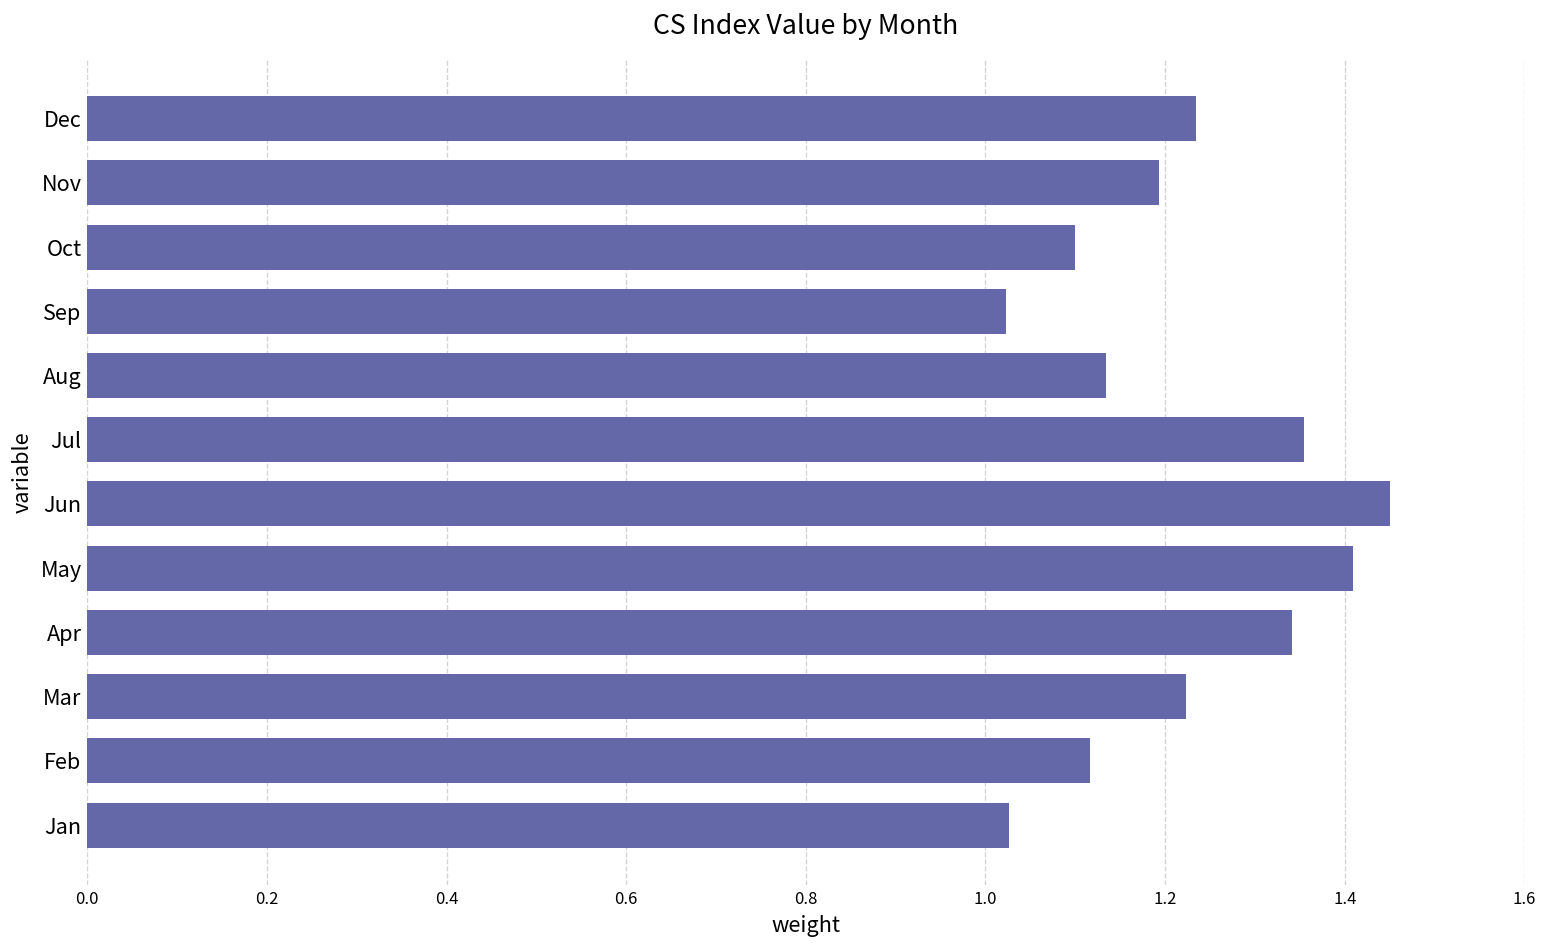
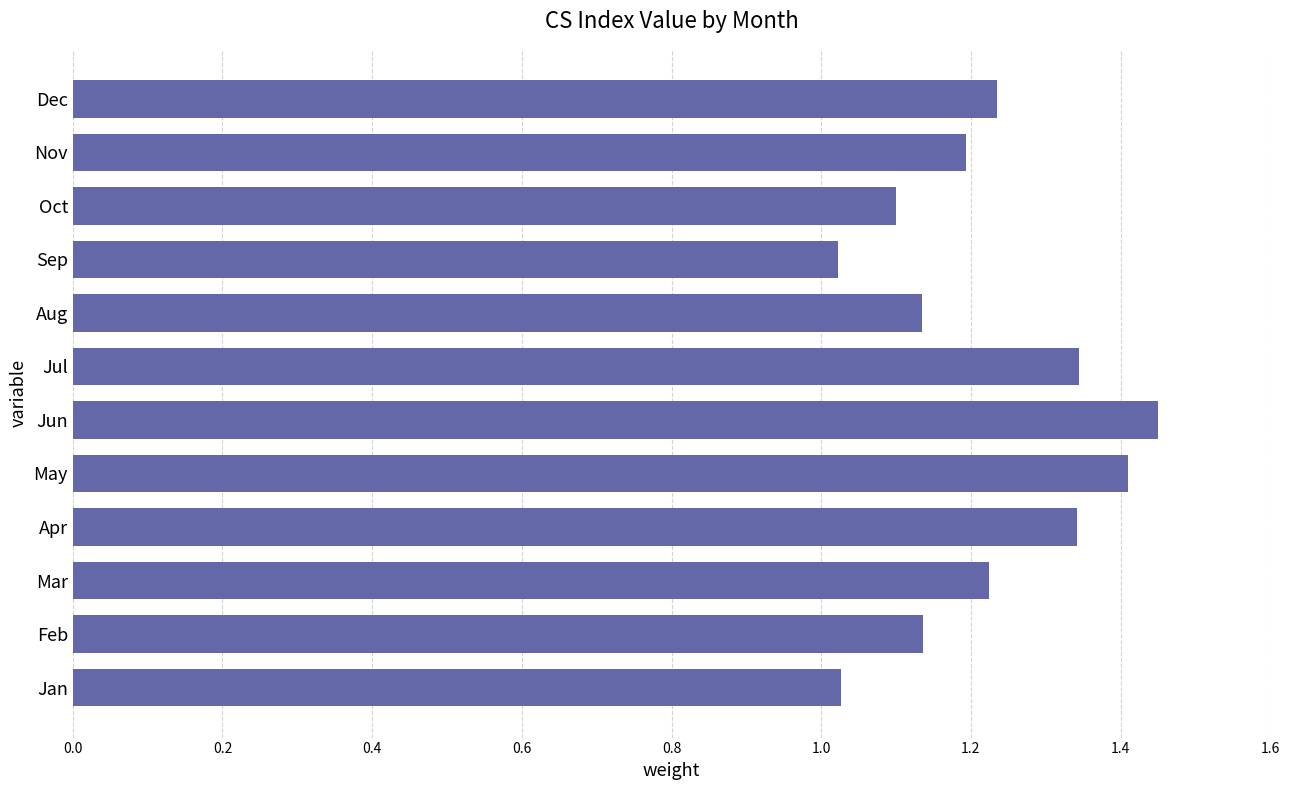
Jul: 1.35 -> 1.34
Feb: 1.12 -> 1.14
